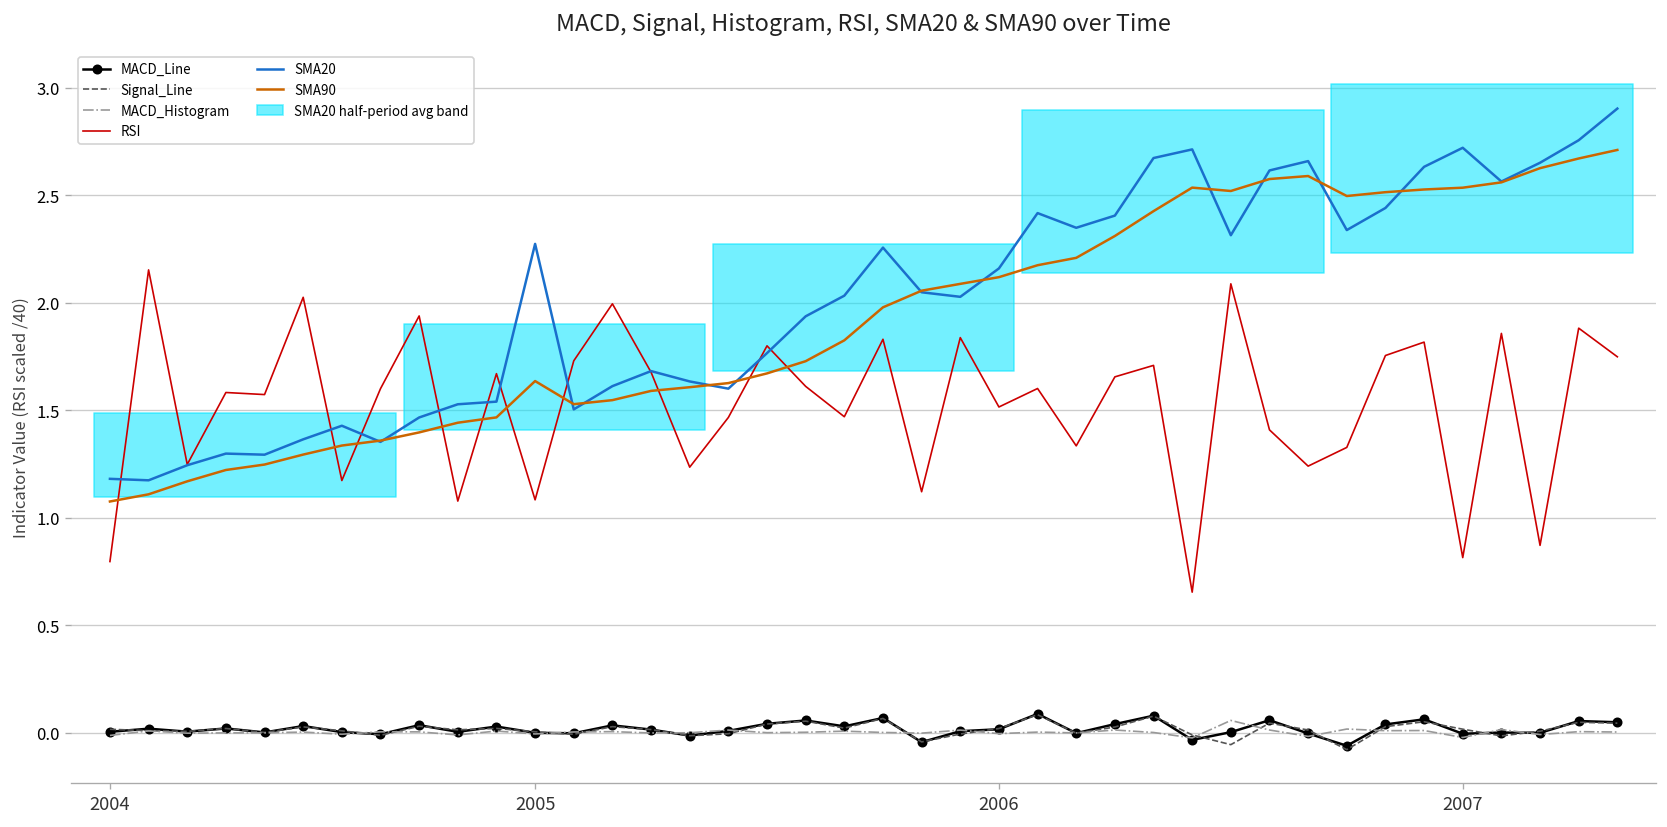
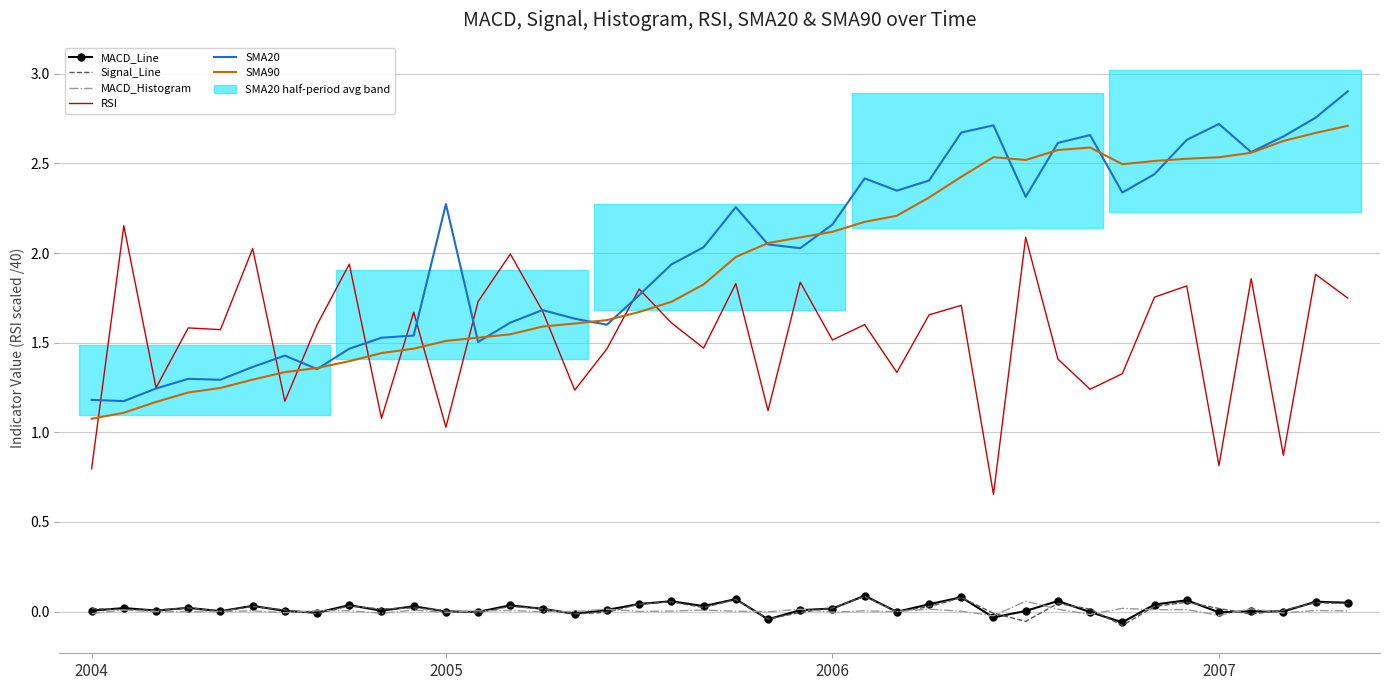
RSI, 2005: 1.08 -> 1.03
SMA90, 2005: 1.64 -> 1.51
